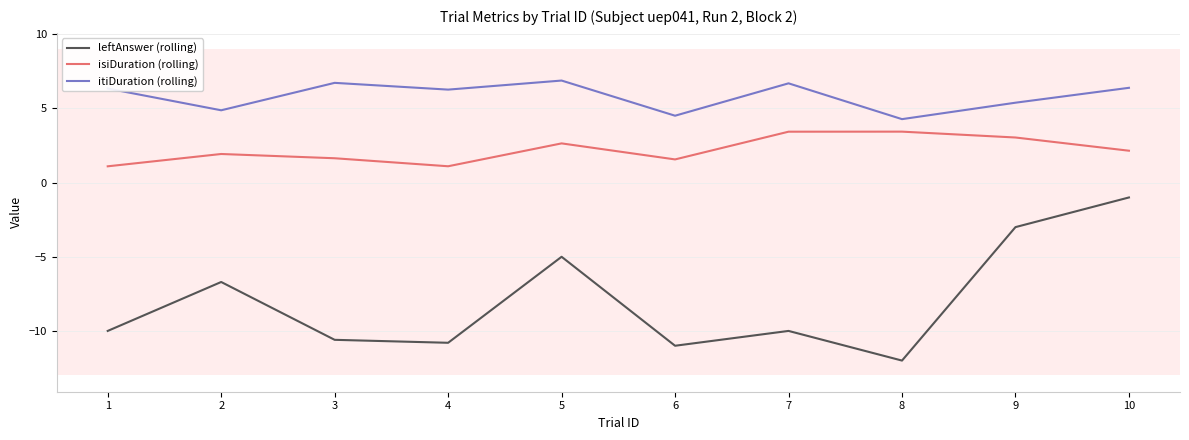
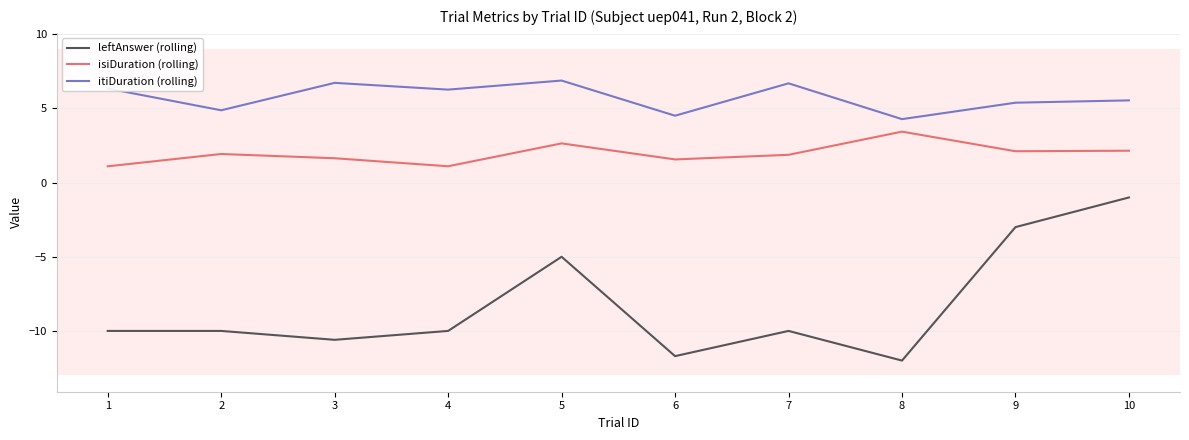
leftAnswer (rolling), 2: -6.7 -> -10.0
leftAnswer (rolling), 4: -10.8 -> -10.0
leftAnswer (rolling), 6: -11.0 -> -11.7
isiDuration (rolling), 7: 3.4 -> 1.9
isiDuration (rolling), 9: 3.0 -> 2.1
itiDuration (rolling), 10: 6.4 -> 5.5
